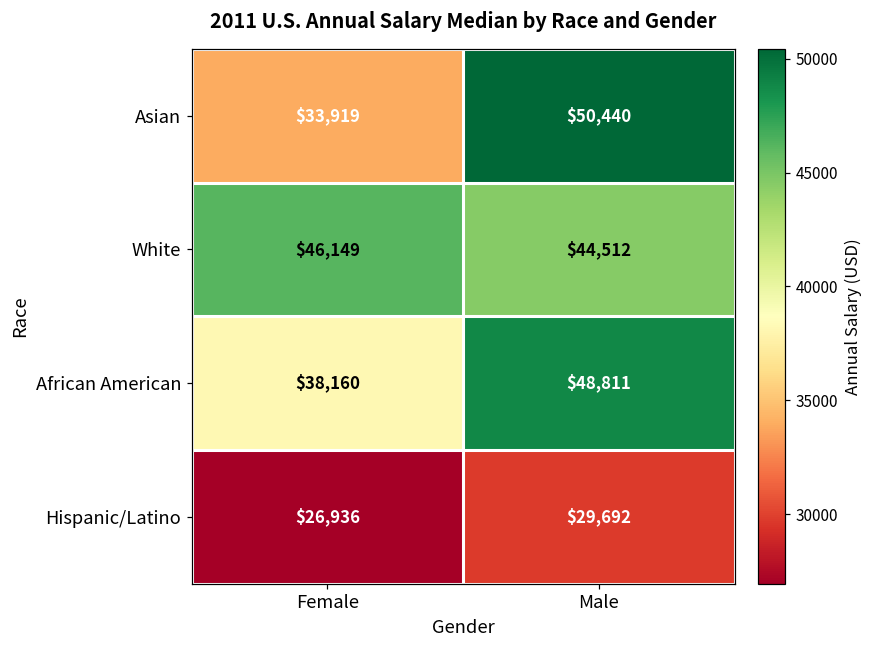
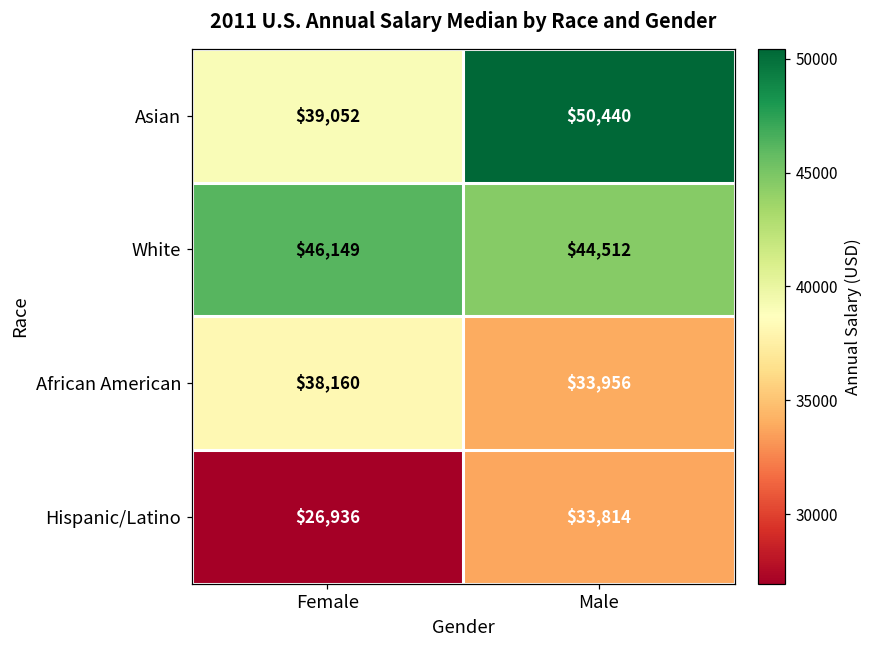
Asian, Female: $33,919 -> $39,052
African American, Male: $48,811 -> $33,956
Hispanic/Latino, Male: $29,692 -> $33,814
